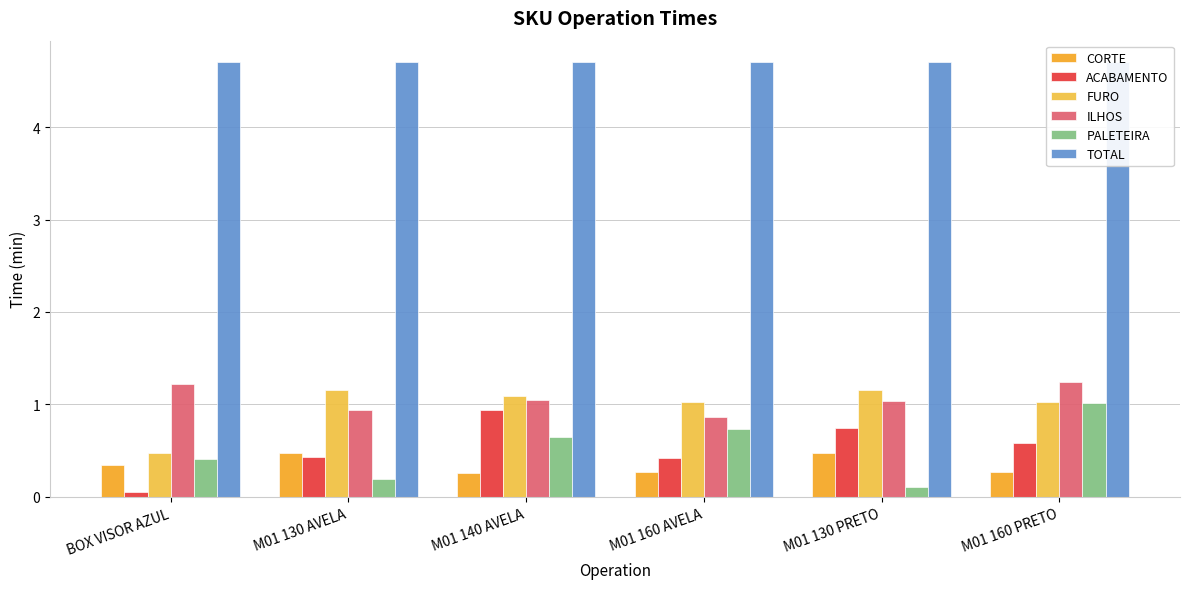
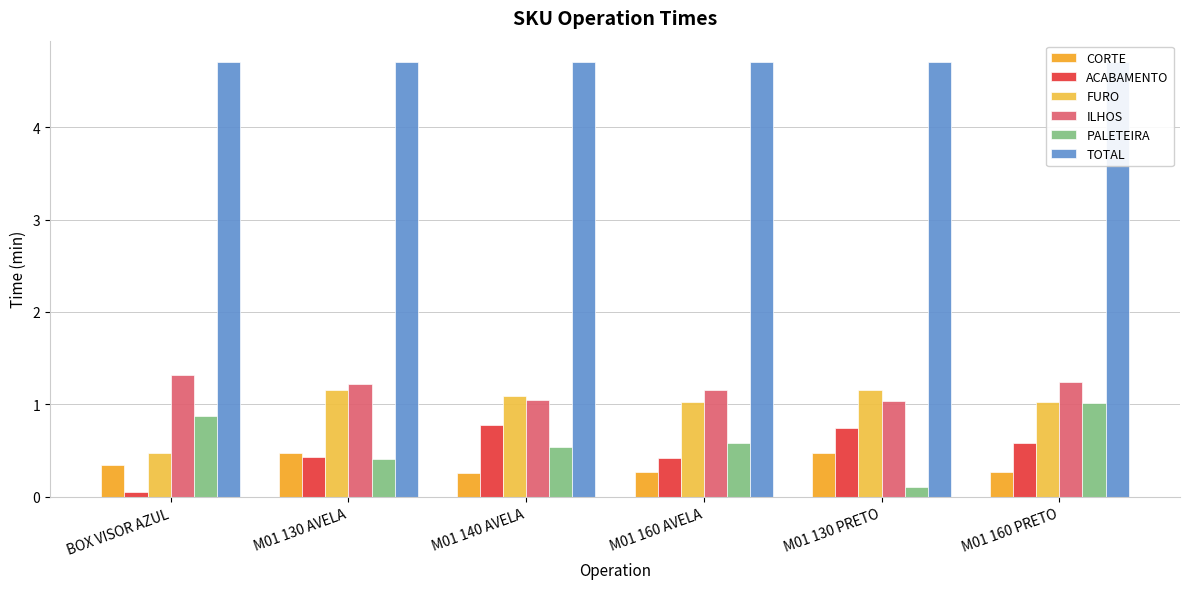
ILHOS, BOX VISOR AZUL: 1.2 -> 1.3
PALETEIRA, BOX VISOR AZUL: 0.4 -> 0.9
ILHOS, M01 130 AVELA: 0.9 -> 1.2
PALETEIRA, M01 130 AVELA: 0.2 -> 0.4
ACABAMENTO, M01 140 AVELA: 0.9 -> 0.8
PALETEIRA, M01 140 AVELA: 0.6 -> 0.5
ILHOS, M01 160 AVELA: 0.9 -> 1.2
PALETEIRA, M01 160 AVELA: 0.7 -> 0.6
